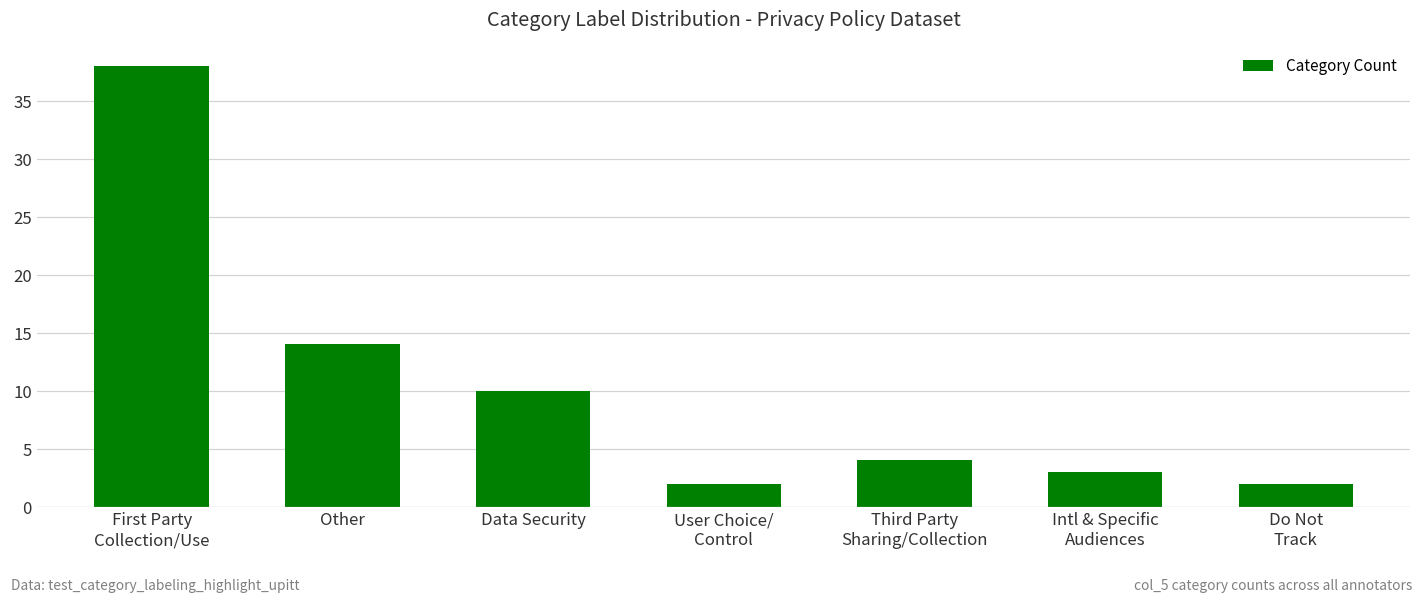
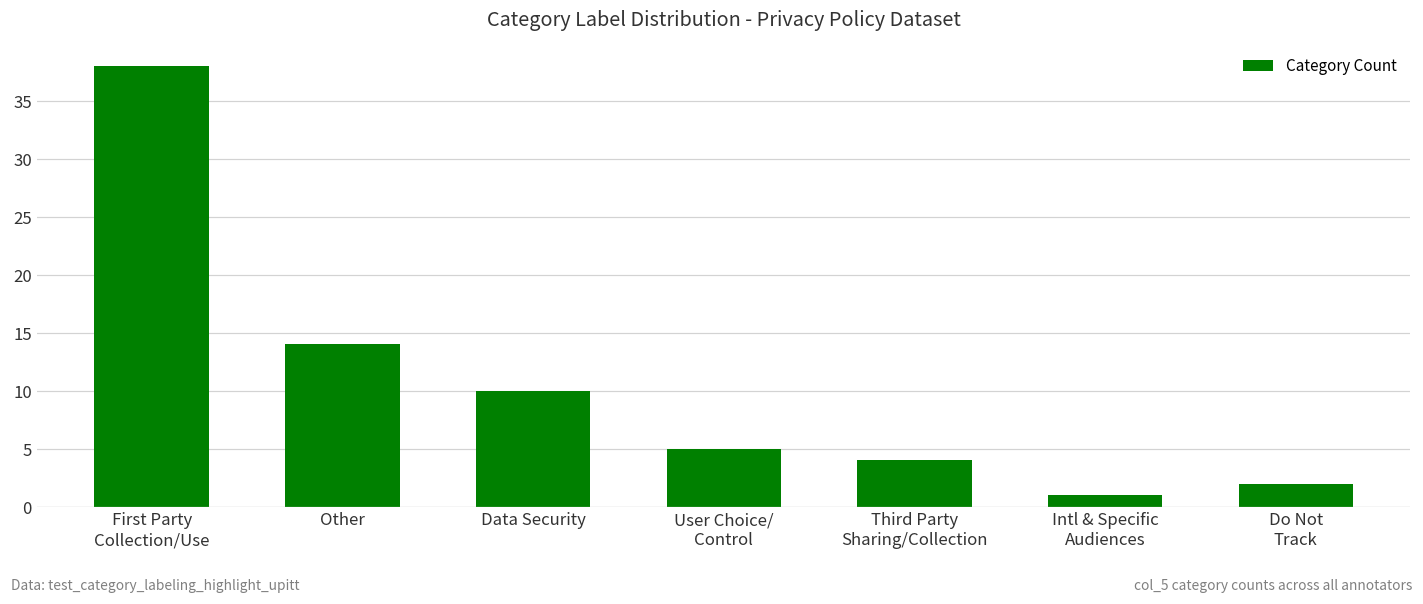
User Choice/ Control: 2 -> 5
Intl & Specific Audiences: 3 -> 1
